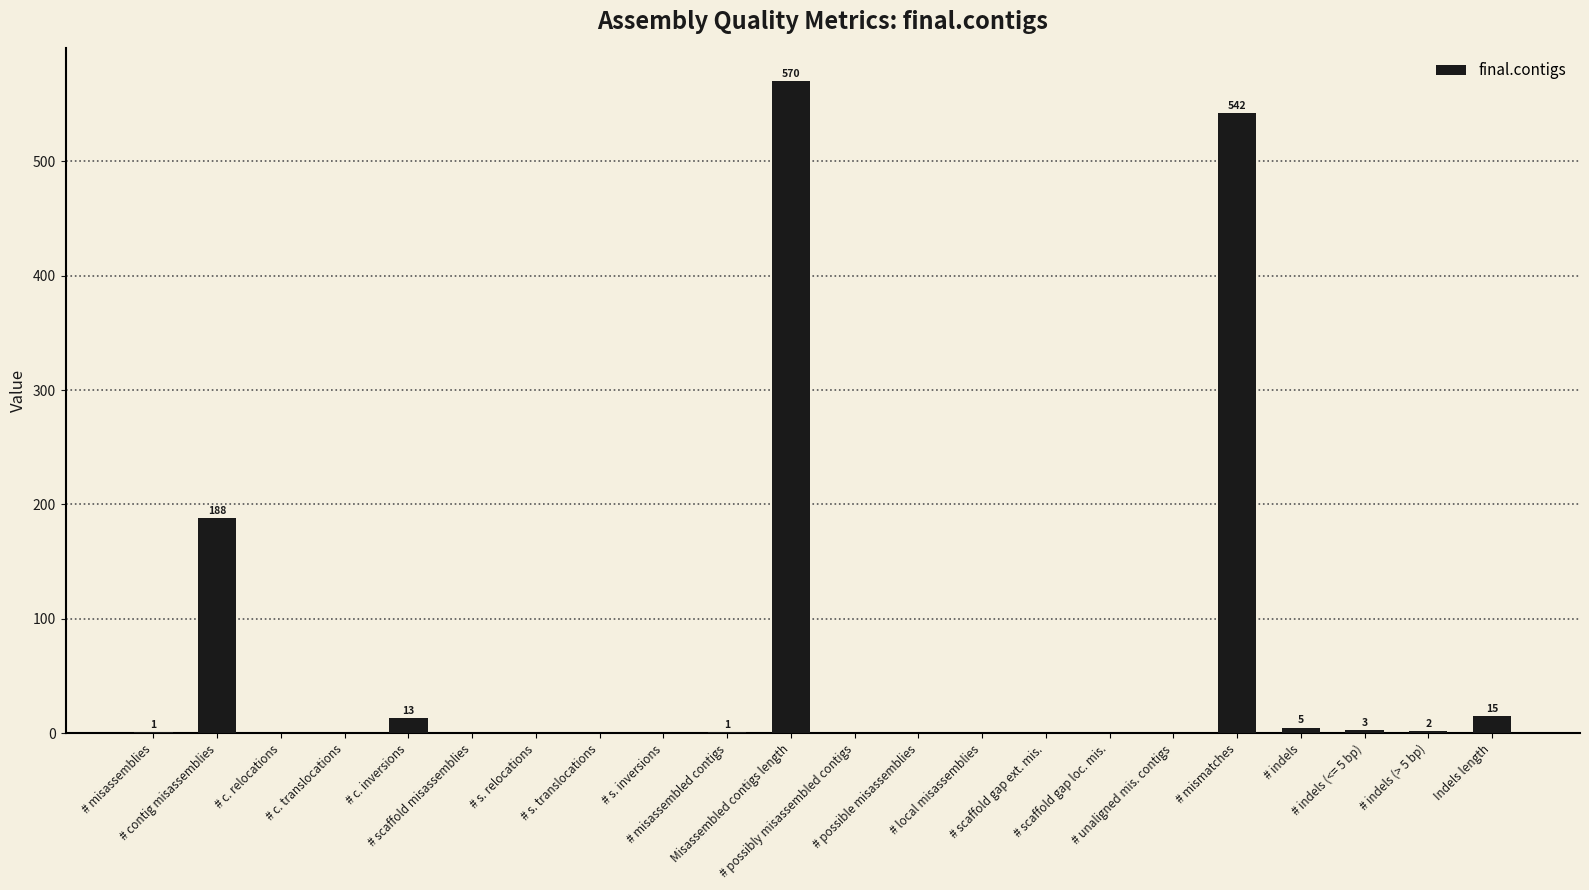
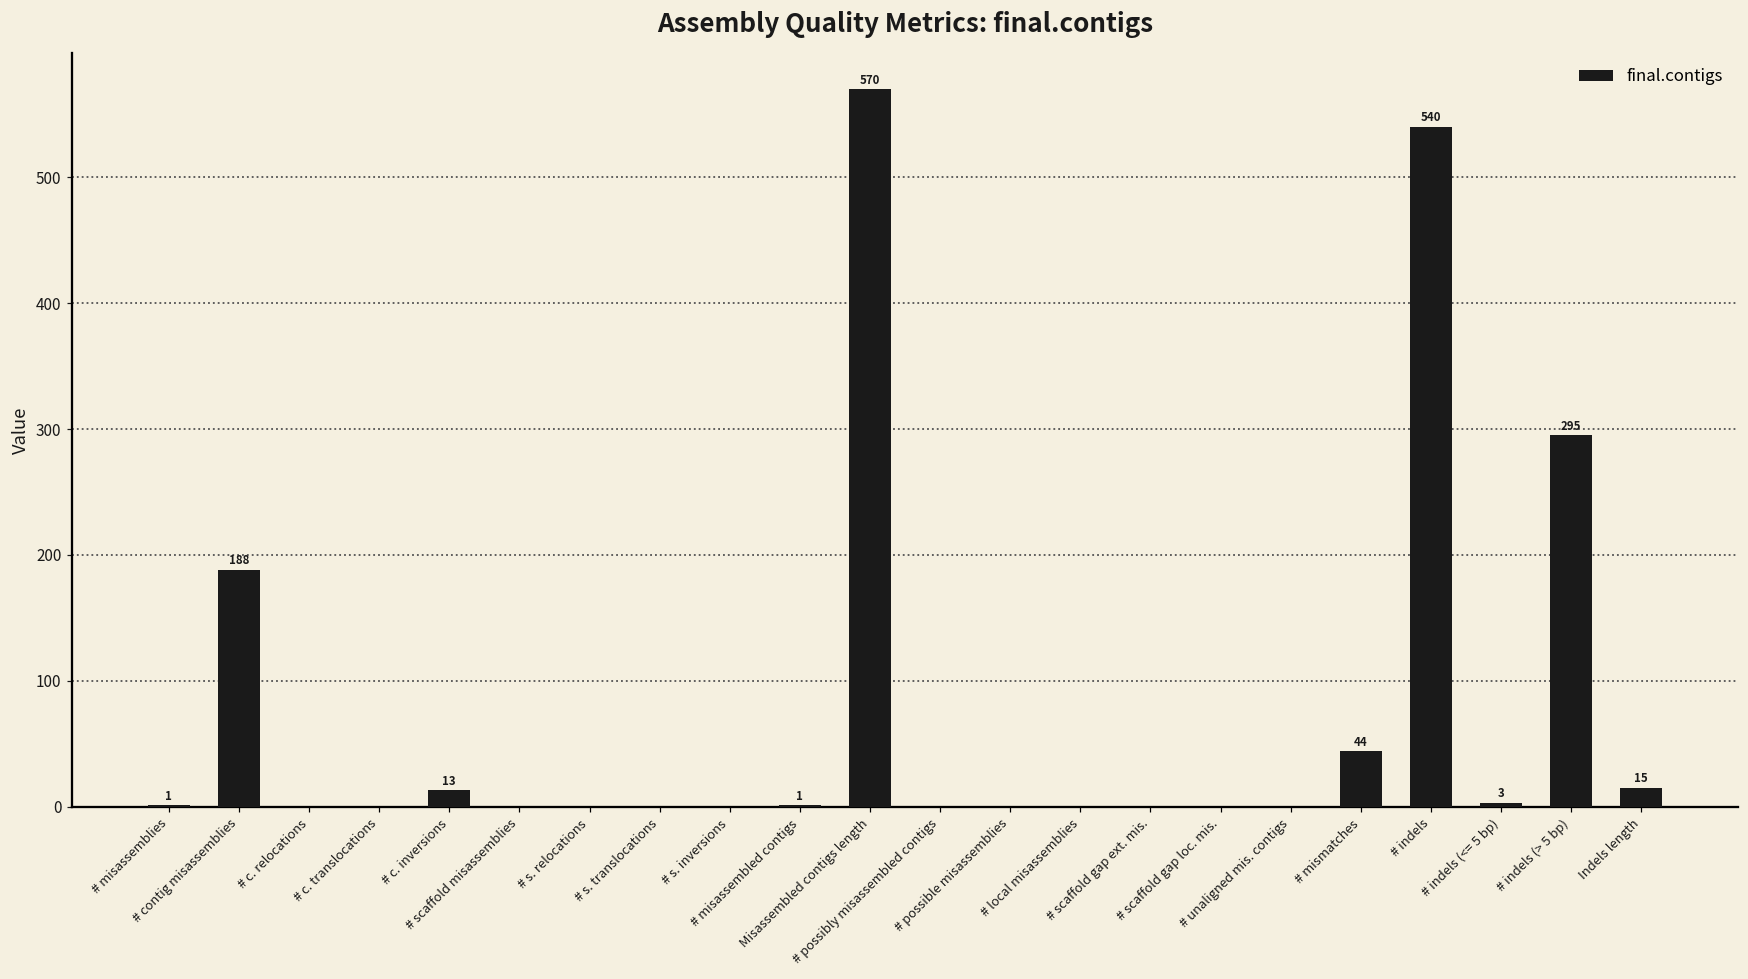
# mismatches: 542 -> 44
# indels: 5 -> 540
# indels (> 5 bp): 2 -> 295
